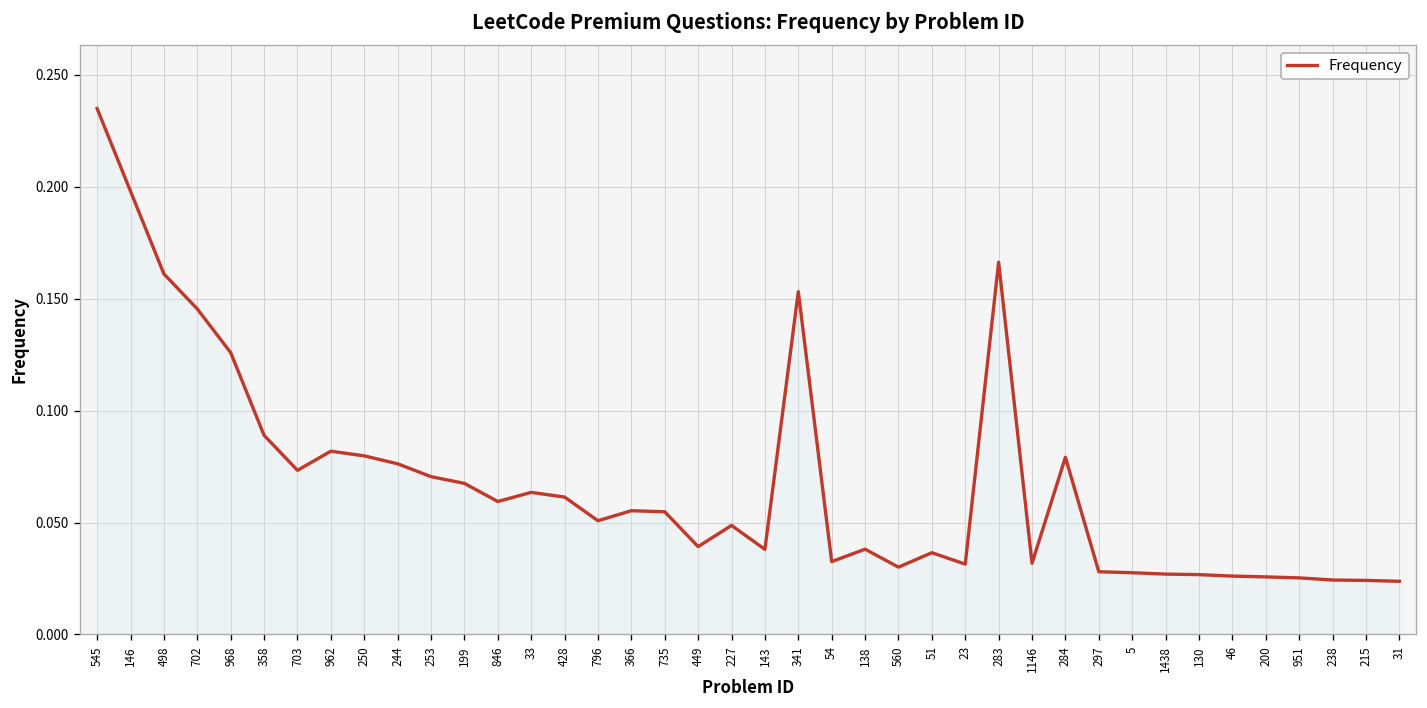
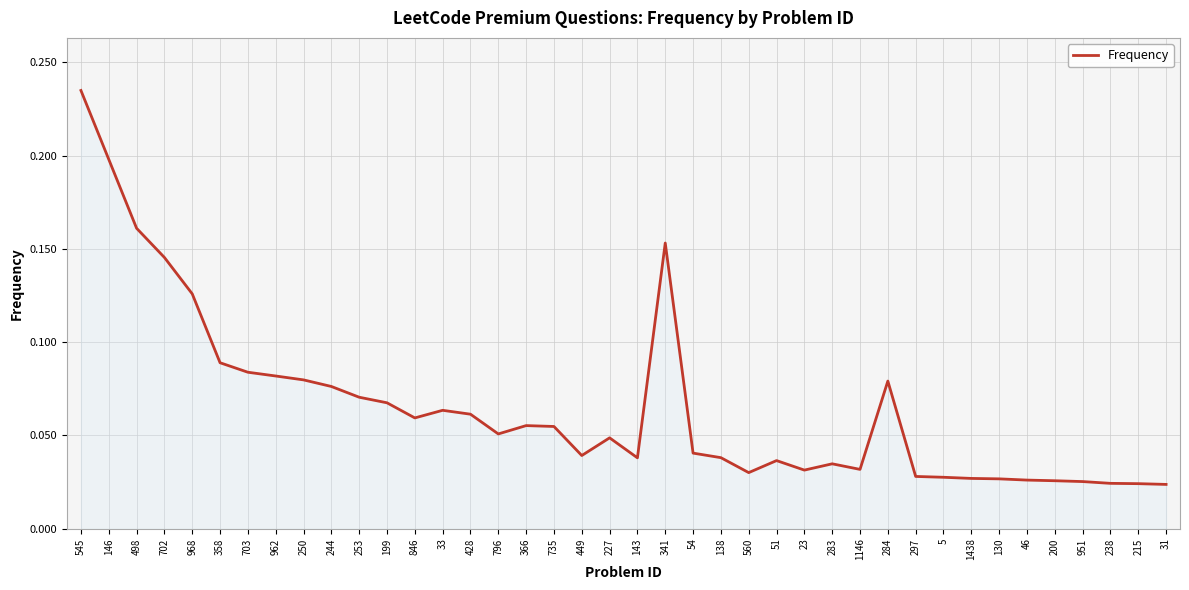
703: 0.073 -> 0.084
54: 0.033 -> 0.041
283: 0.166 -> 0.035
